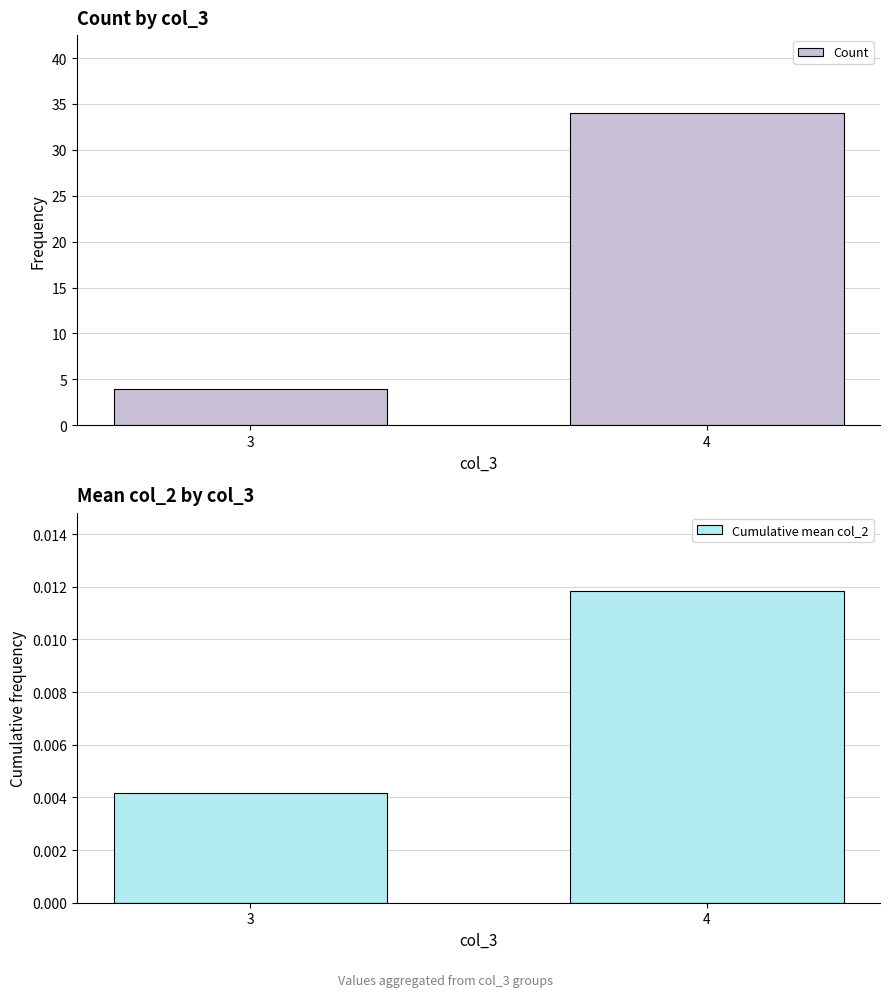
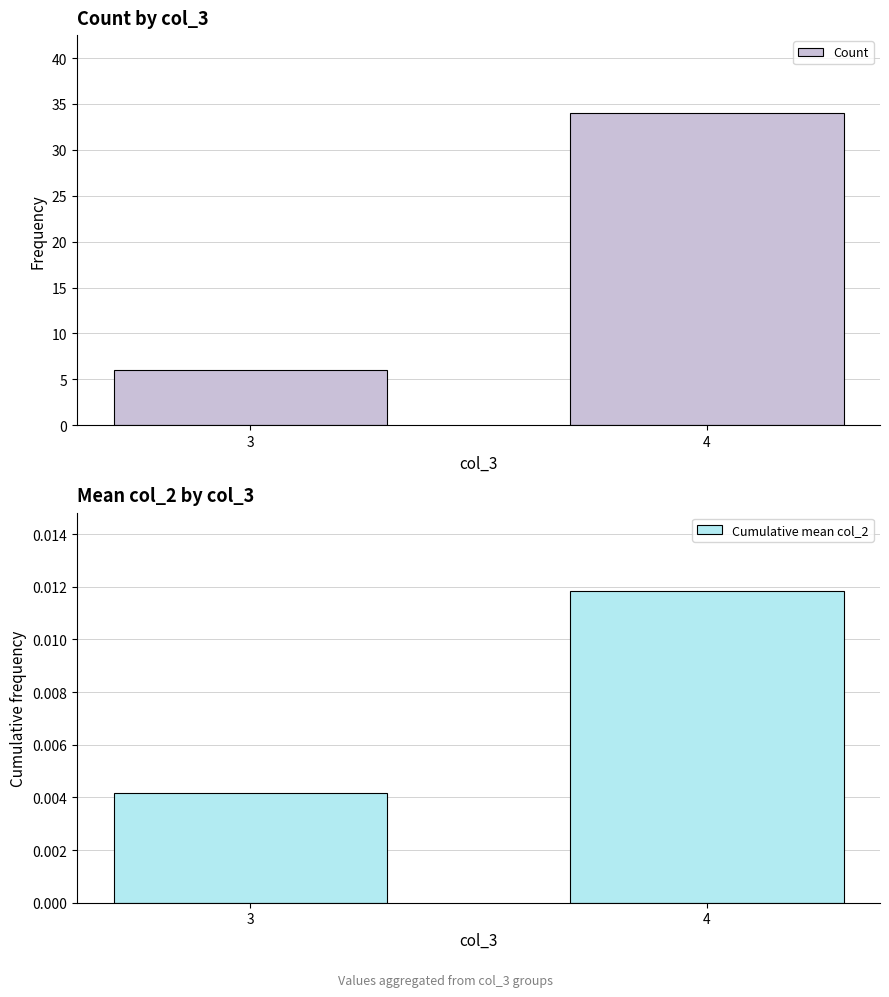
Count by col_3, 3: 4 -> 6
